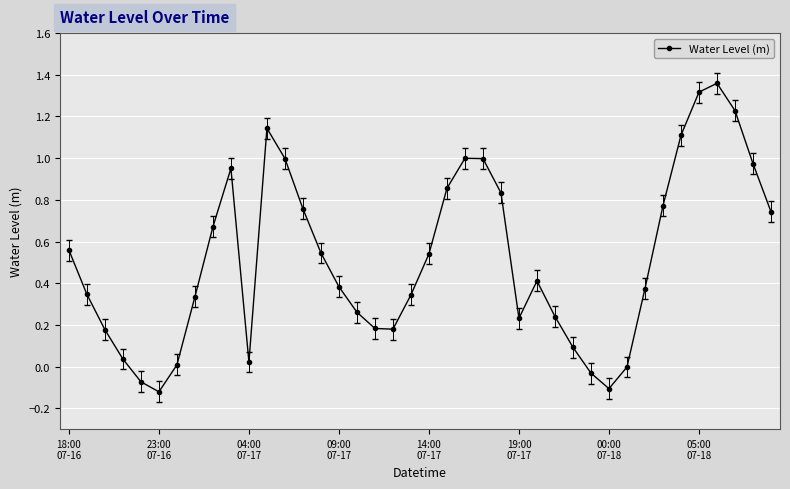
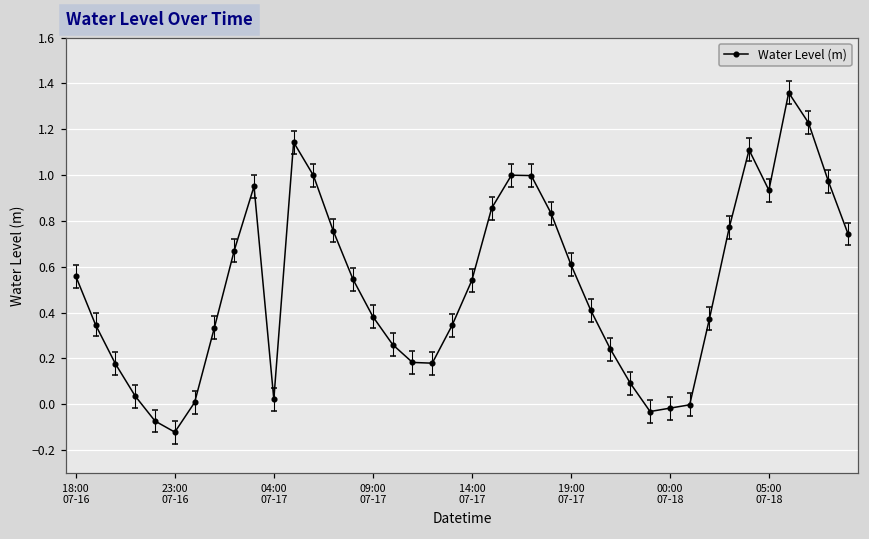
Water Level (m), 19:00 07-17: 0.23 -> 0.61
Water Level (m), 00:00 07-18: -0.11 -> -0.02
Water Level (m), 05:00 07-18: 1.32 -> 0.93
